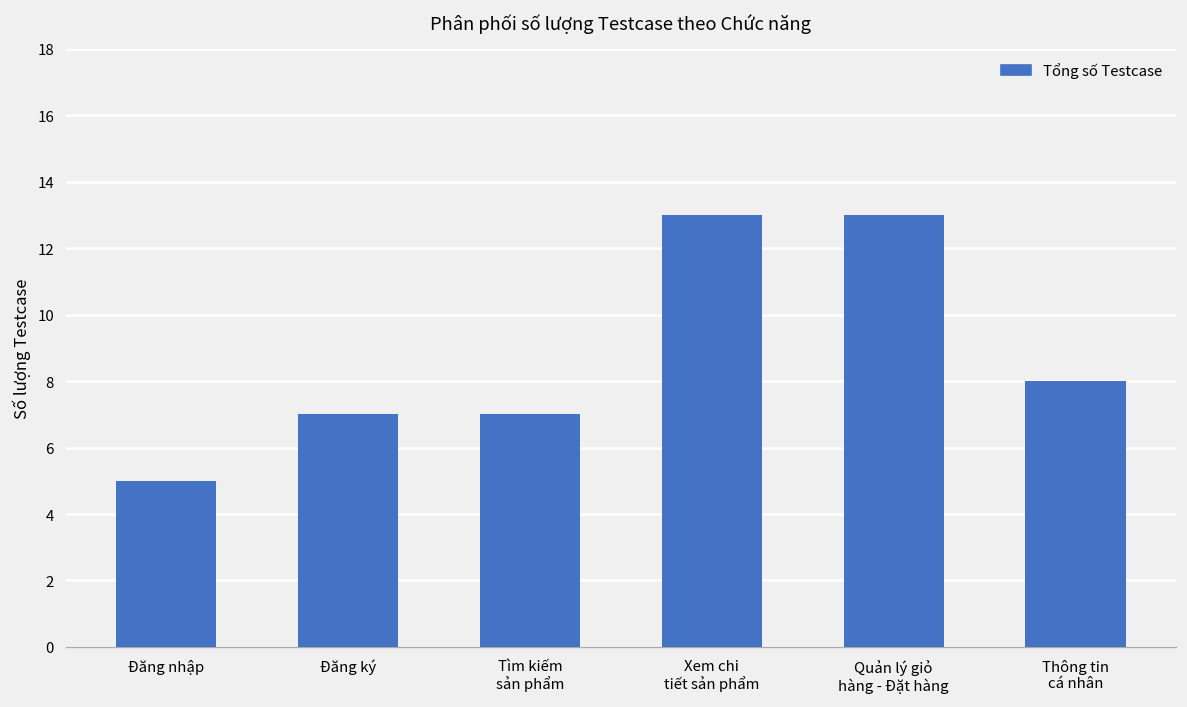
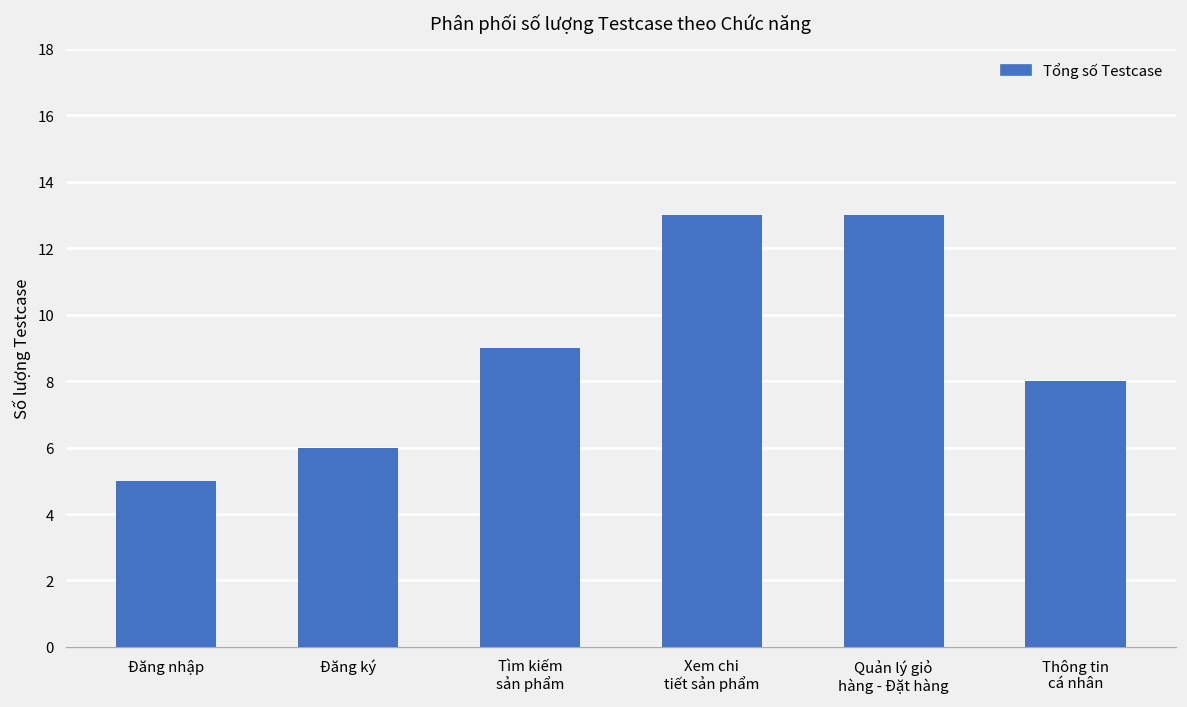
Đăng ký: 7 -> 6
Tìm kiếm sản phẩm: 7 -> 9
